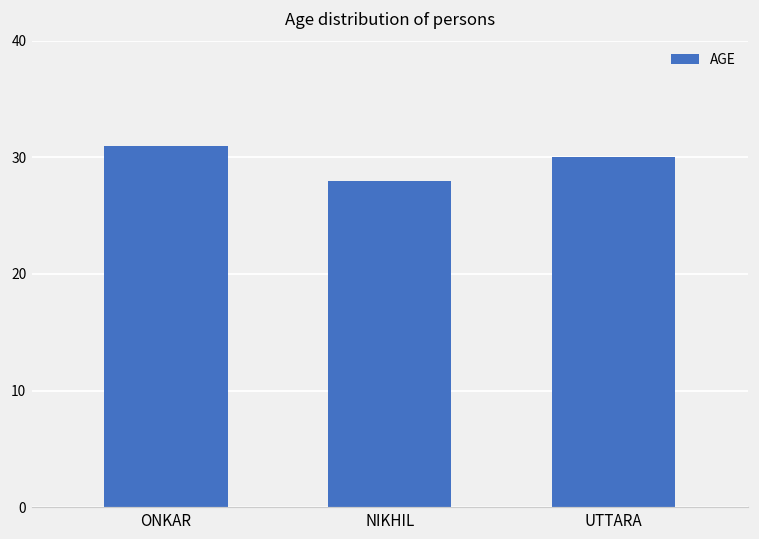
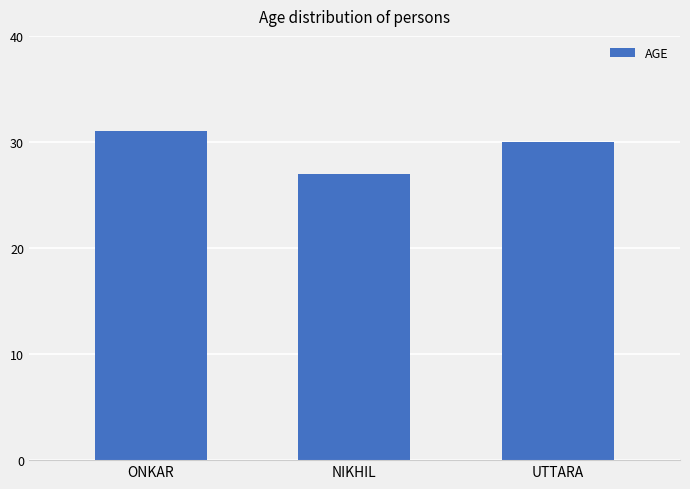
NIKHIL: 28 -> 27
